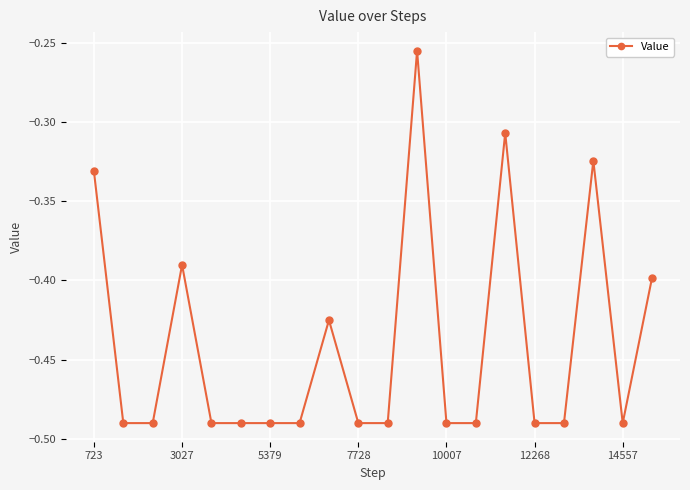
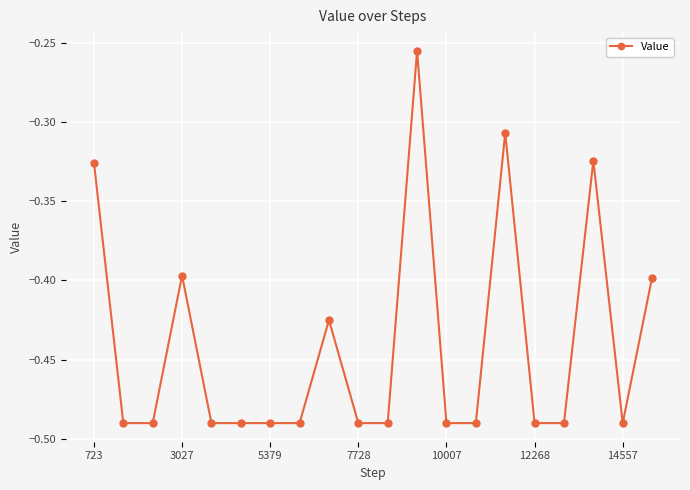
723: -0.331 -> -0.326
3027: -0.390 -> -0.397
